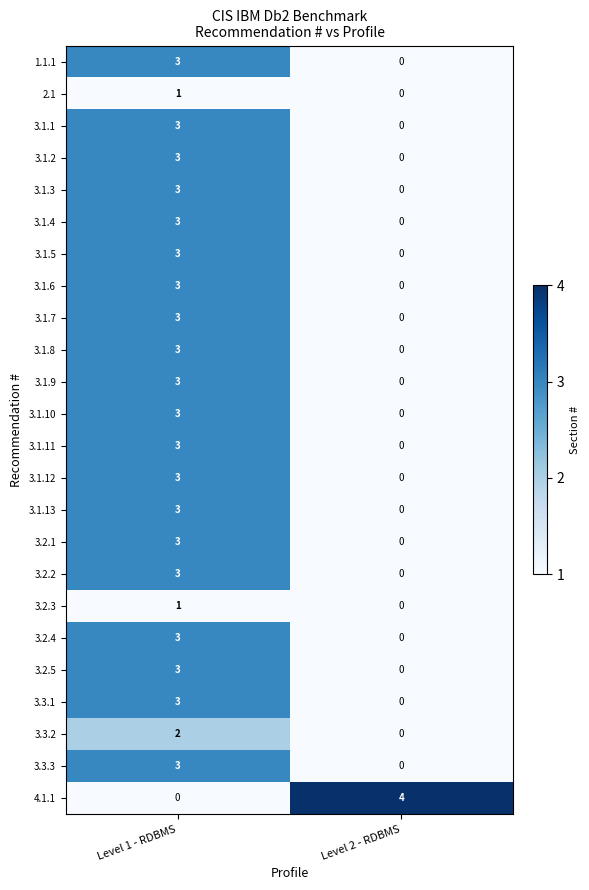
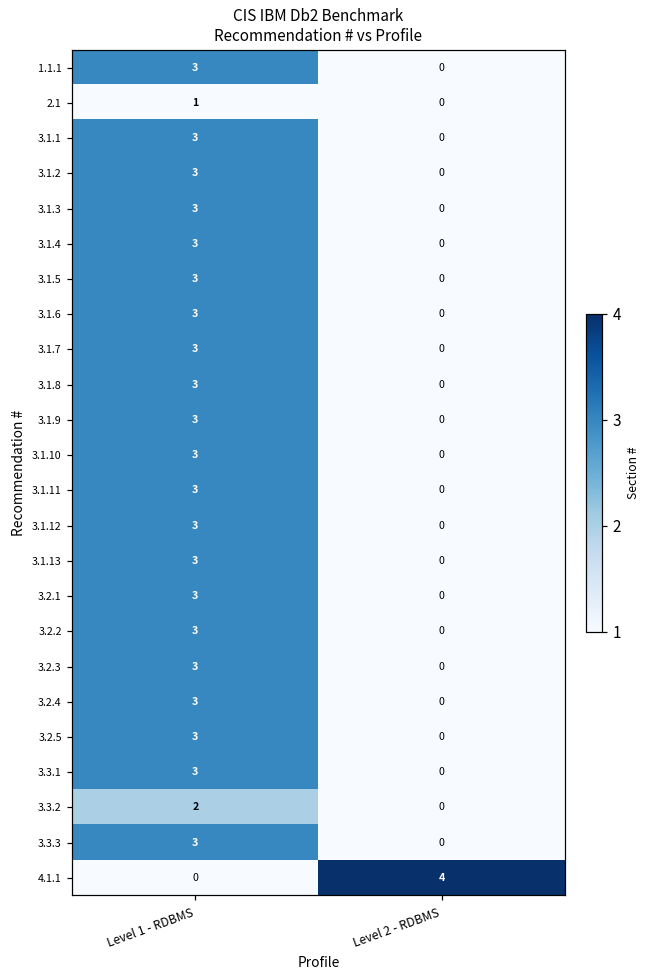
3.2.3, Level 1 - RDBMS: 1 -> 3
